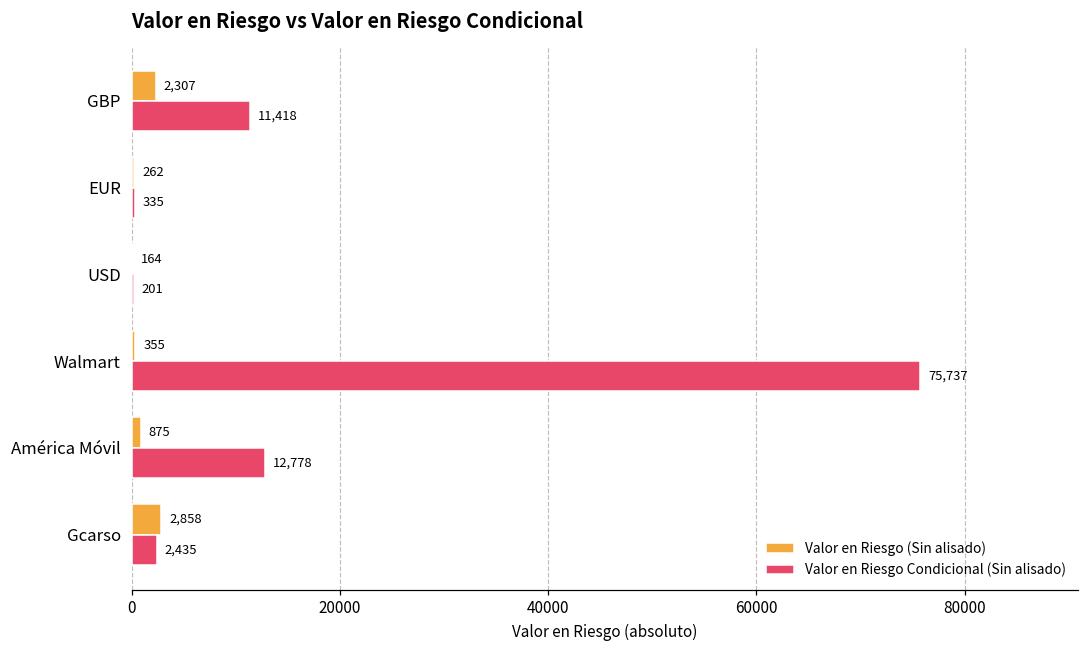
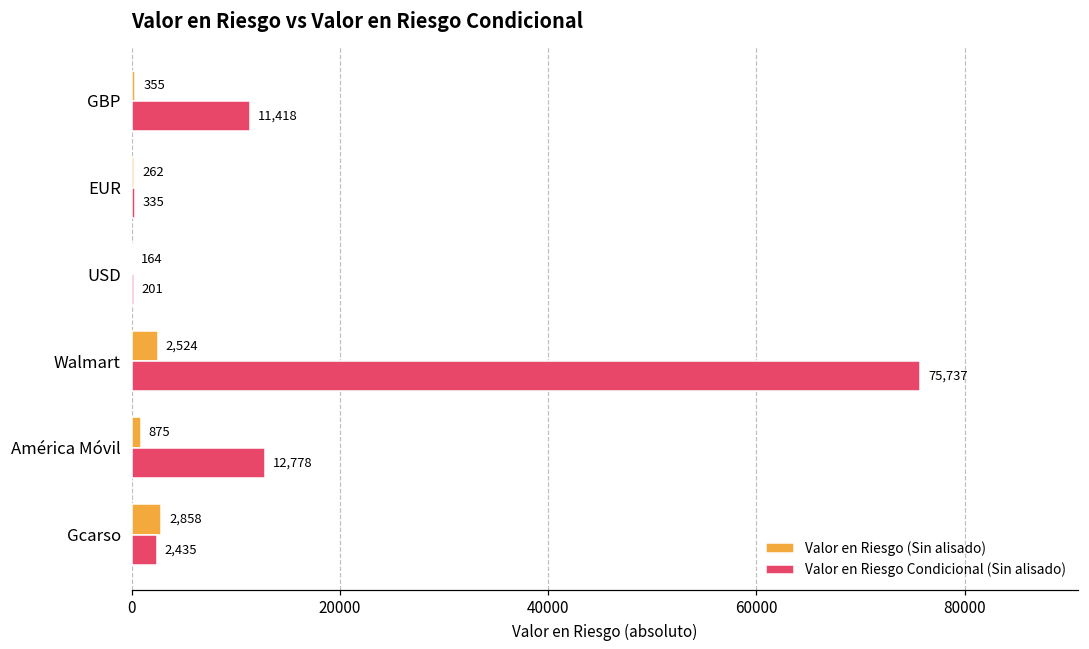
Valor en Riesgo (Sin alisado), GBP: 2,307 -> 355
Valor en Riesgo (Sin alisado), Walmart: 355 -> 2,524
